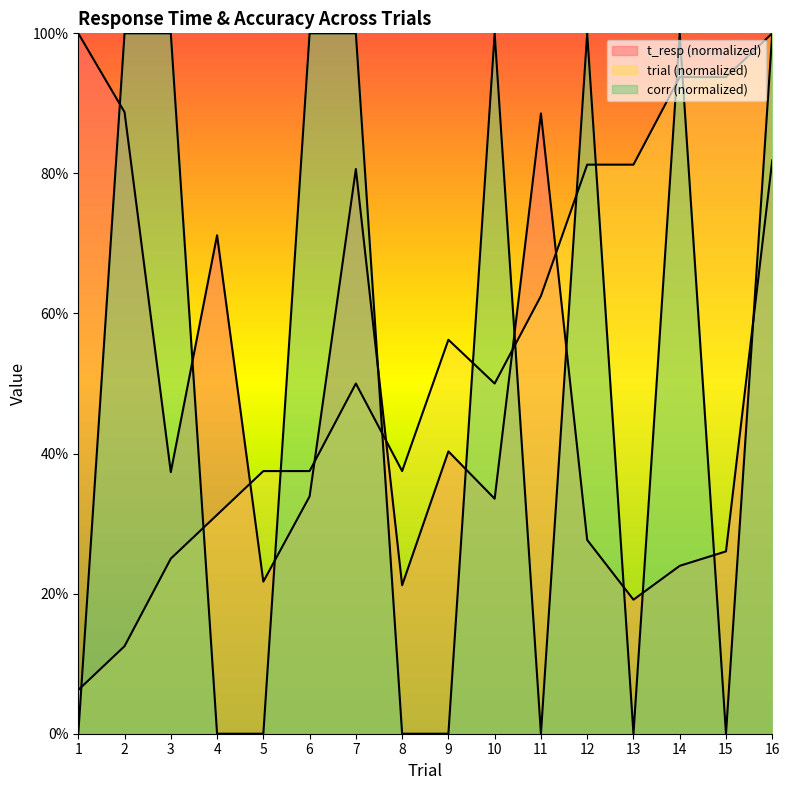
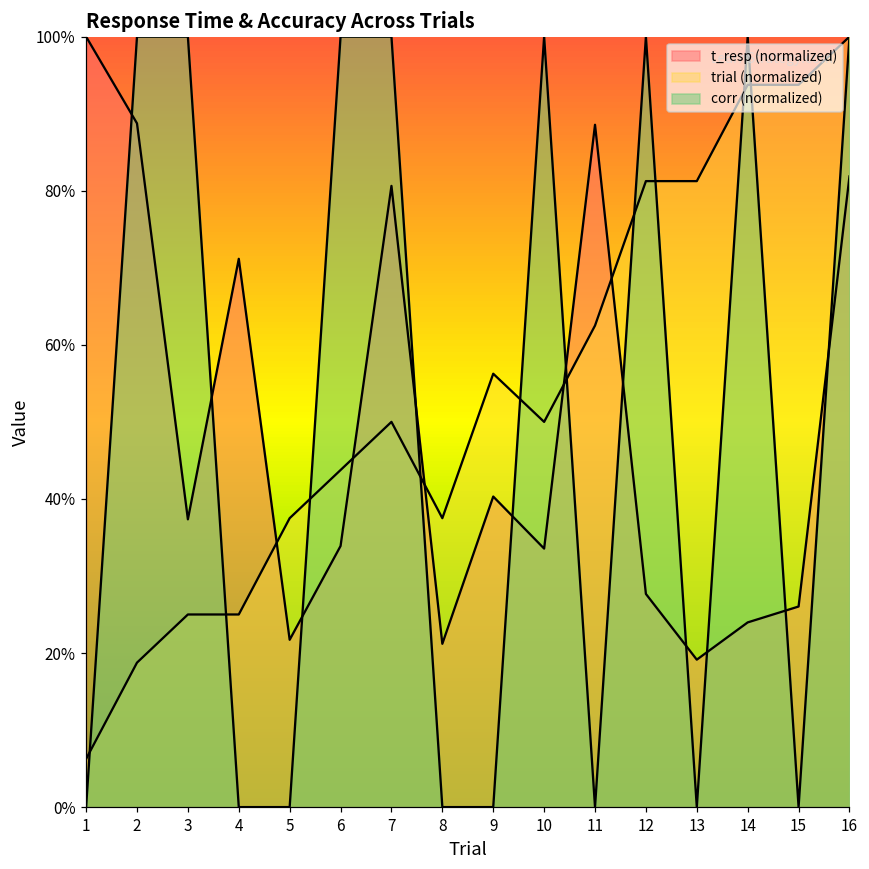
trial (normalized), 2: 13% -> 19%
trial (normalized), 4: 31% -> 25%
trial (normalized), 6: 38% -> 44%
